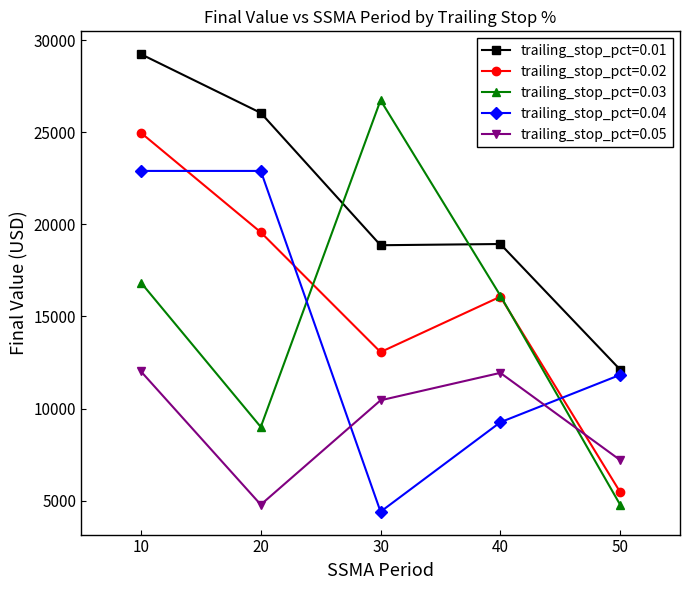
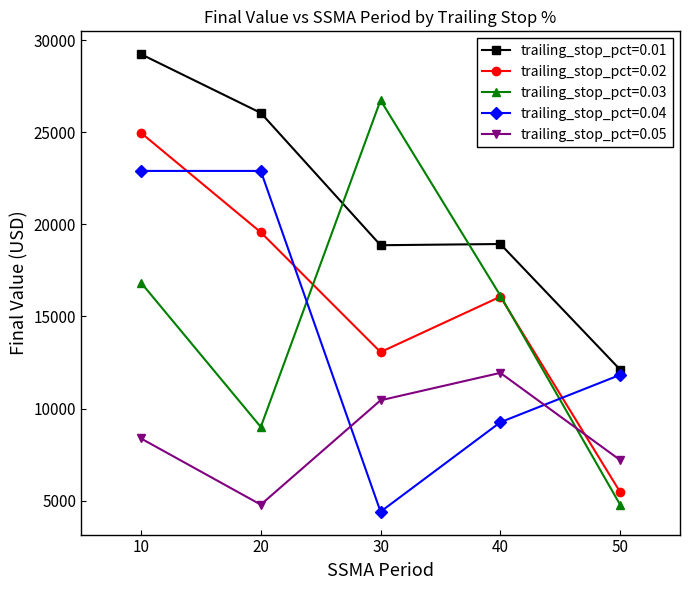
trailing_stop_pct=0.05, 10: 12000 -> 8400
